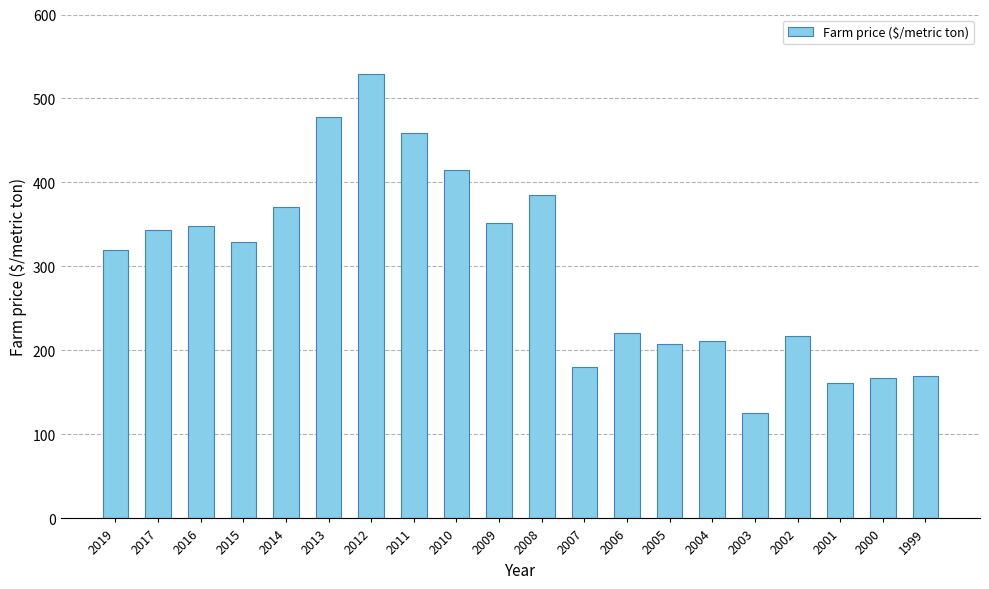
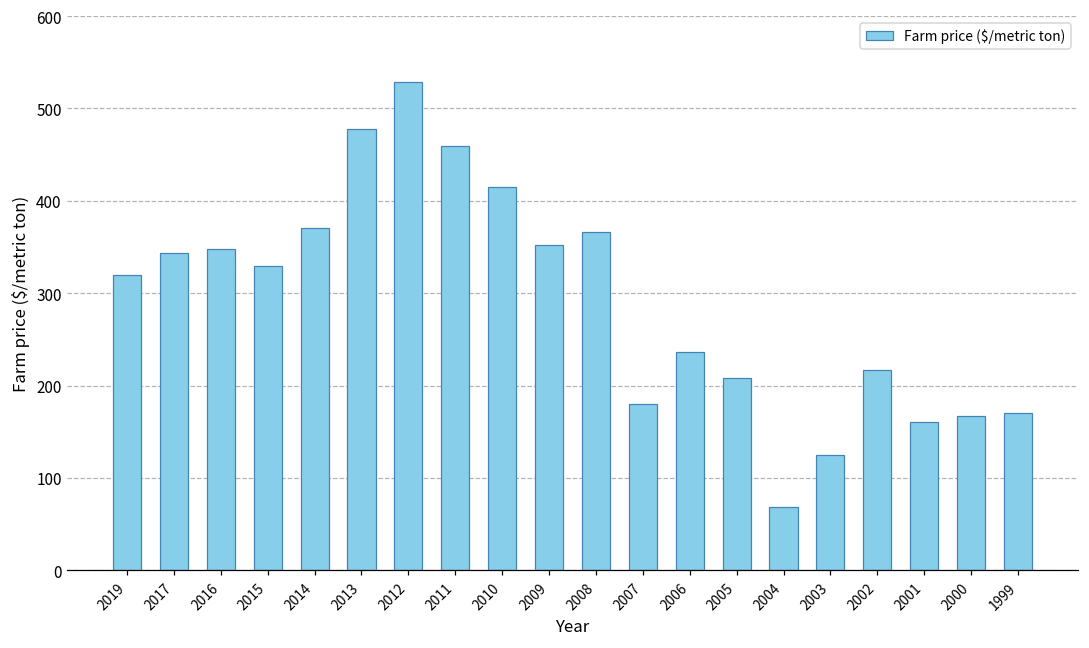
2008: 390 -> 370
2006: 220 -> 240
2004: 210 -> 70
